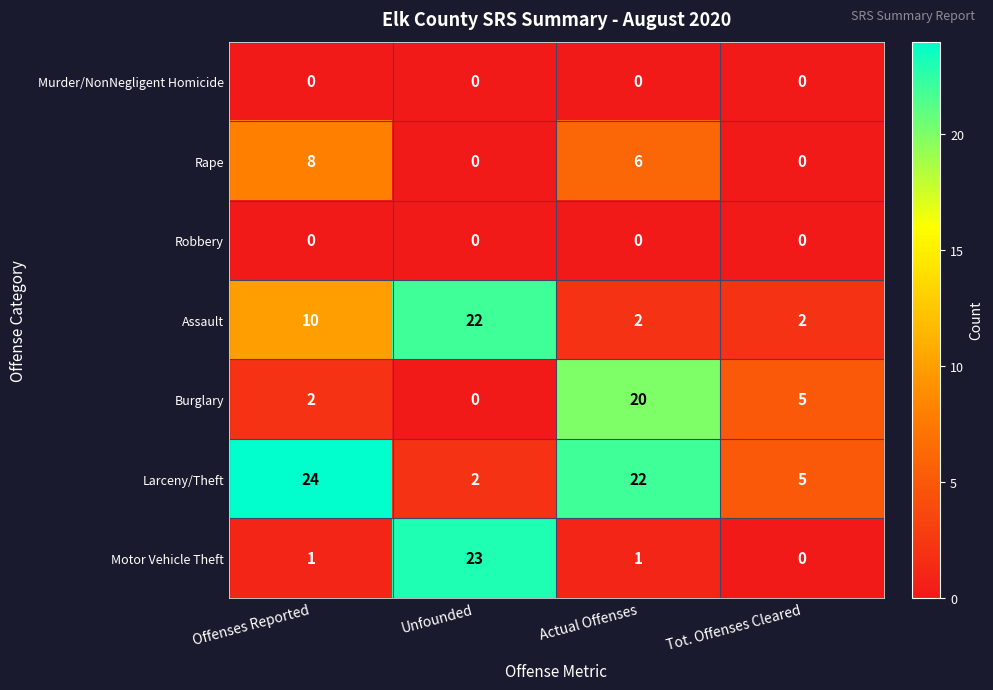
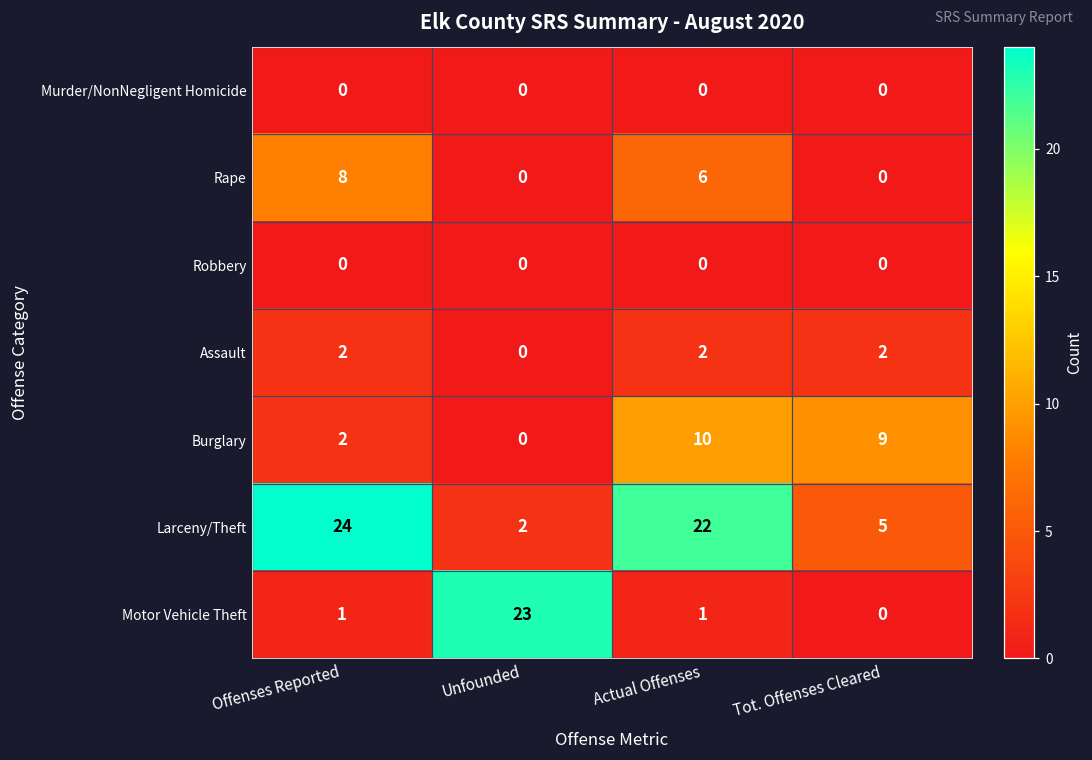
Assault, Offenses Reported: 10 -> 2
Assault, Unfounded: 22 -> 0
Burglary, Actual Offenses: 20 -> 10
Burglary, Tot. Offenses Cleared: 5 -> 9
